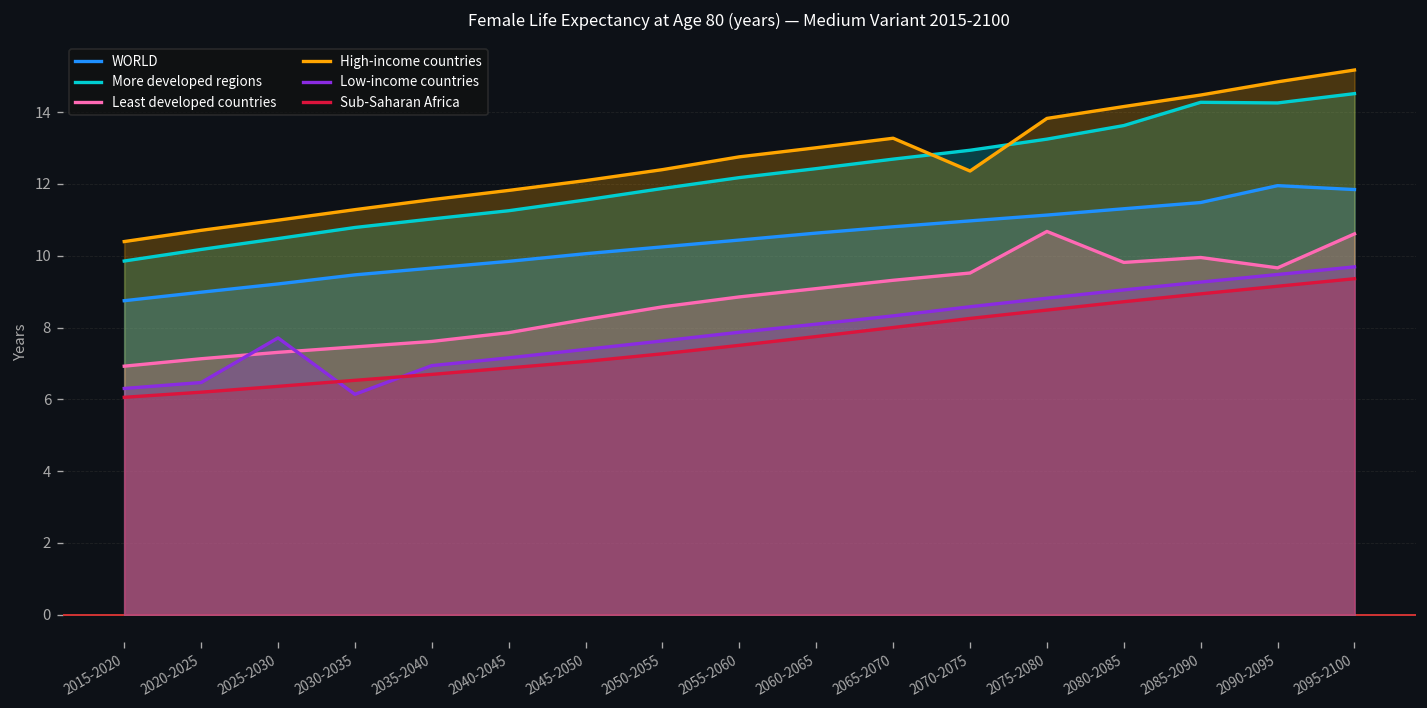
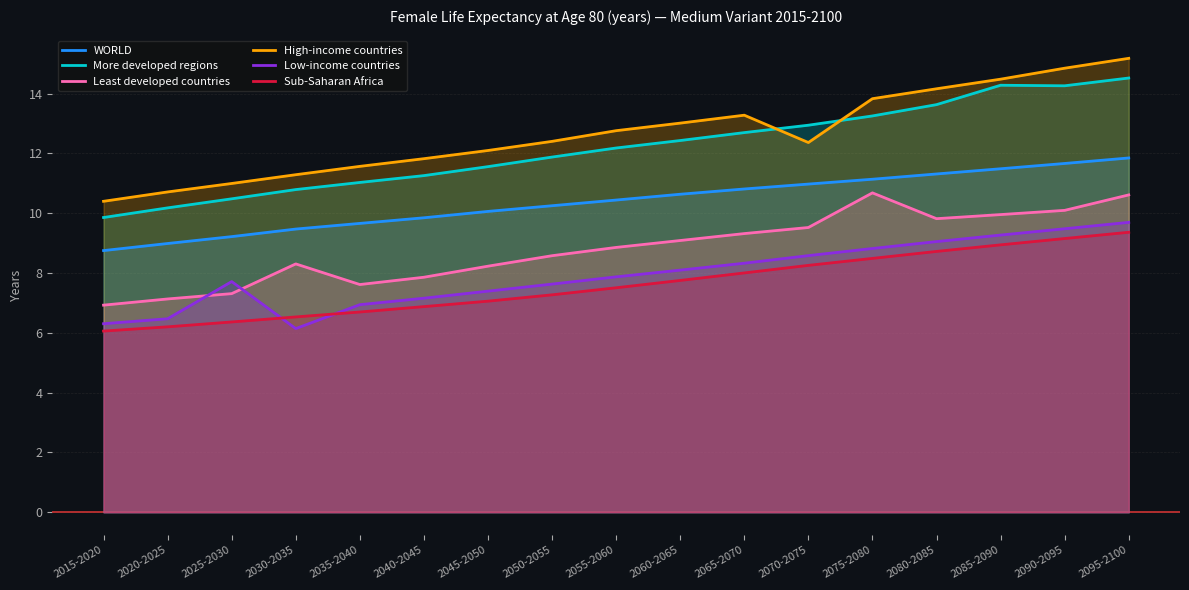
Least developed countries, 2030-2035: 7.5 -> 8.3
WORLD, 2090-2095: 12.0 -> 11.7
Least developed countries, 2090-2095: 9.7 -> 10.1
